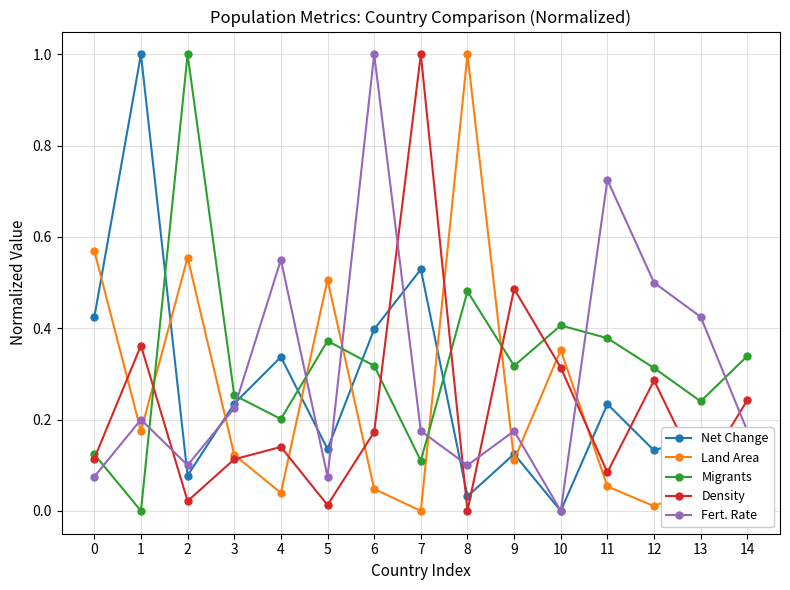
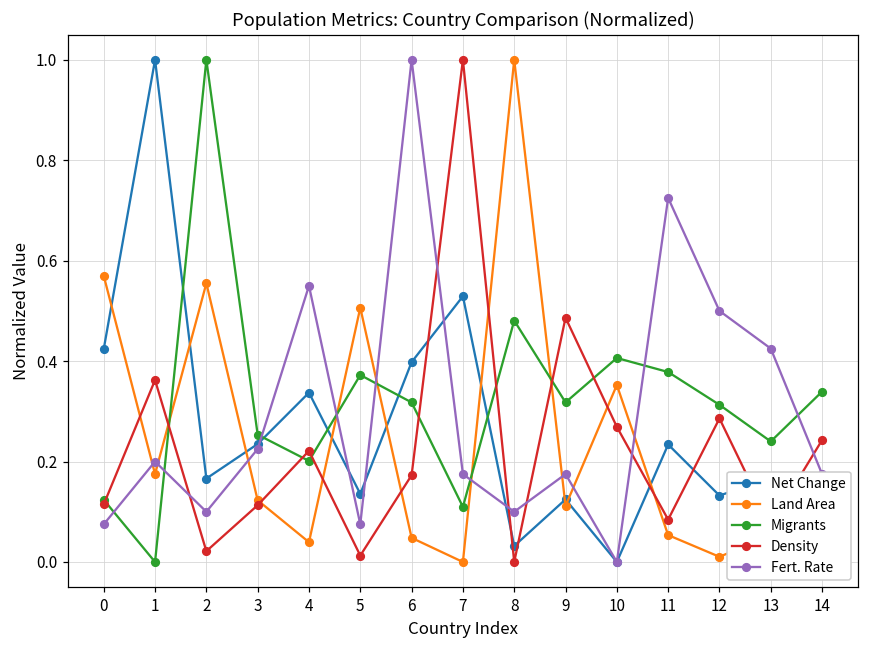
Net Change, 2: 0.08 -> 0.17
Density, 4: 0.14 -> 0.22
Density, 10: 0.31 -> 0.27
